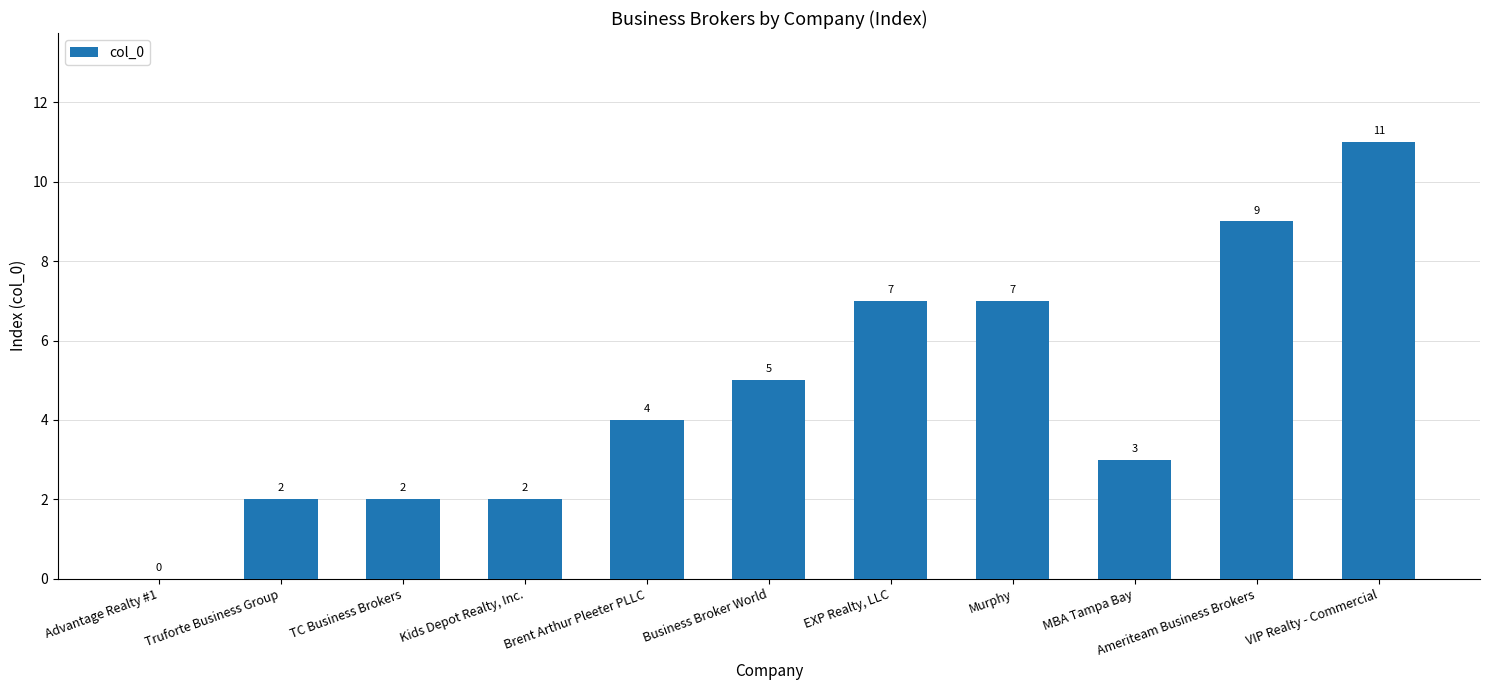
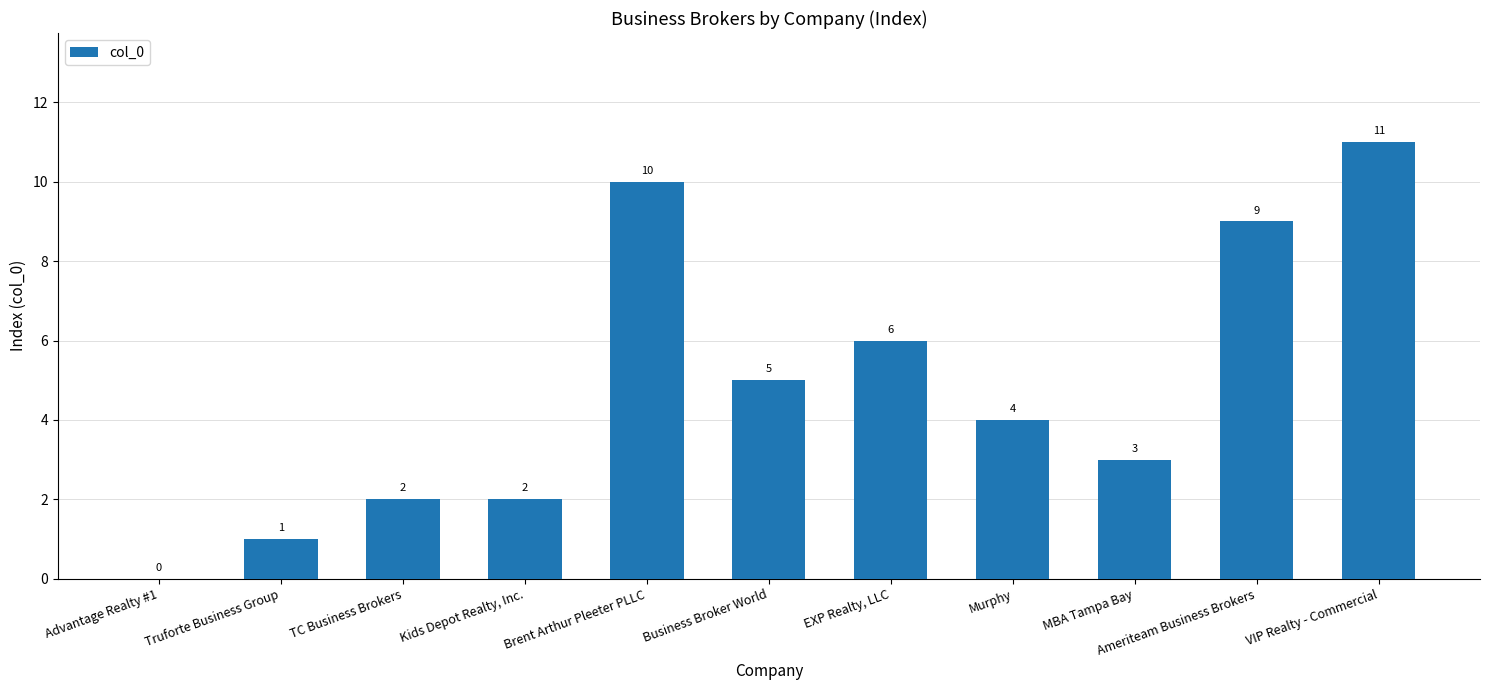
Truforte Business Group: 2 -> 1
Brent Arthur Pleeter PLLC: 4 -> 10
EXP Realty, LLC: 7 -> 6
Murphy: 7 -> 4
